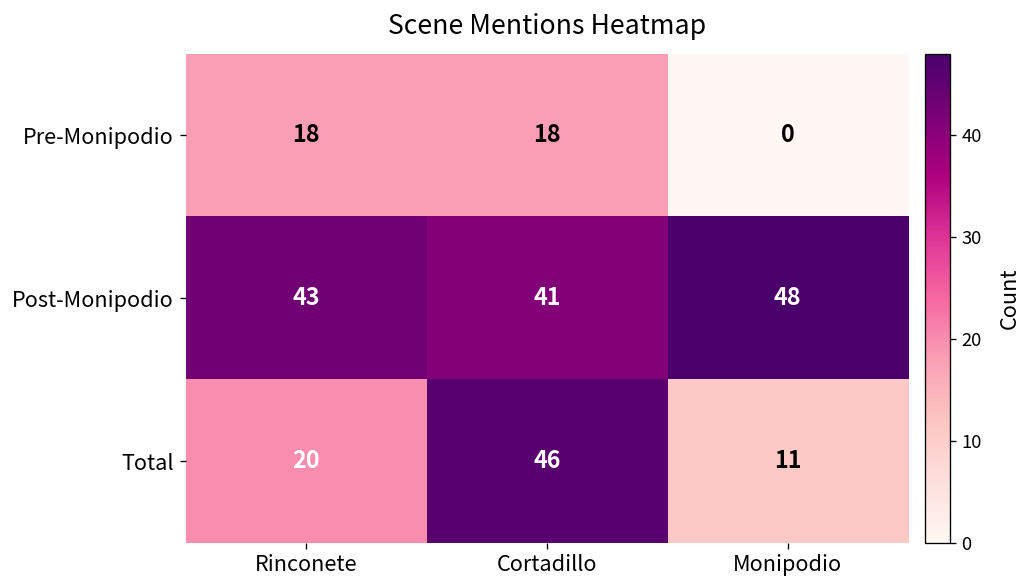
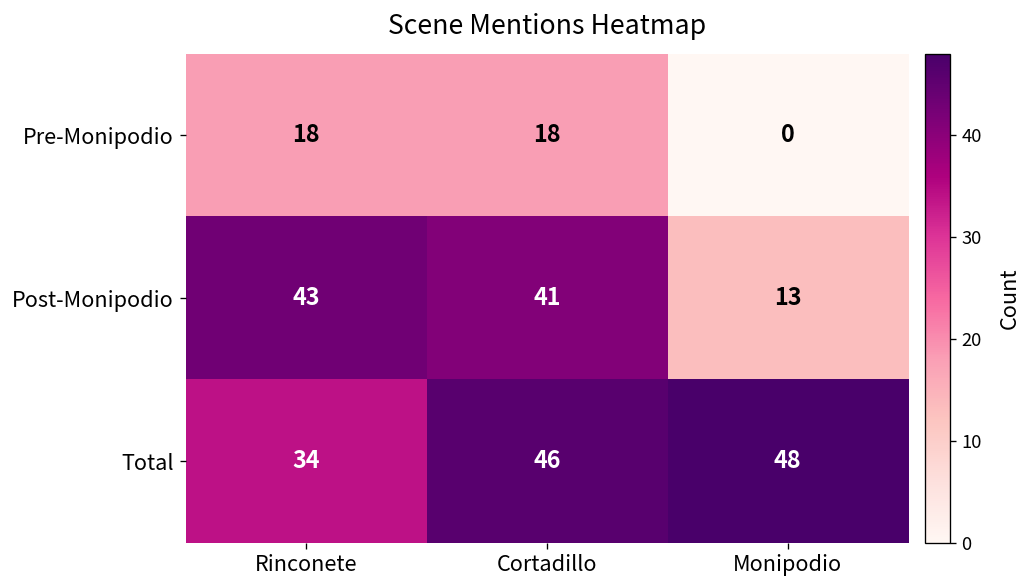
Post-Monipodio, Monipodio: 48 -> 13
Total, Rinconete: 20 -> 34
Total, Monipodio: 11 -> 48
